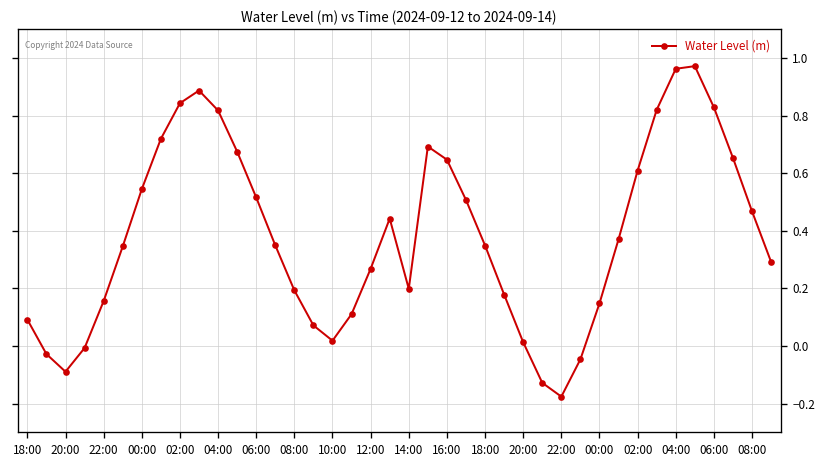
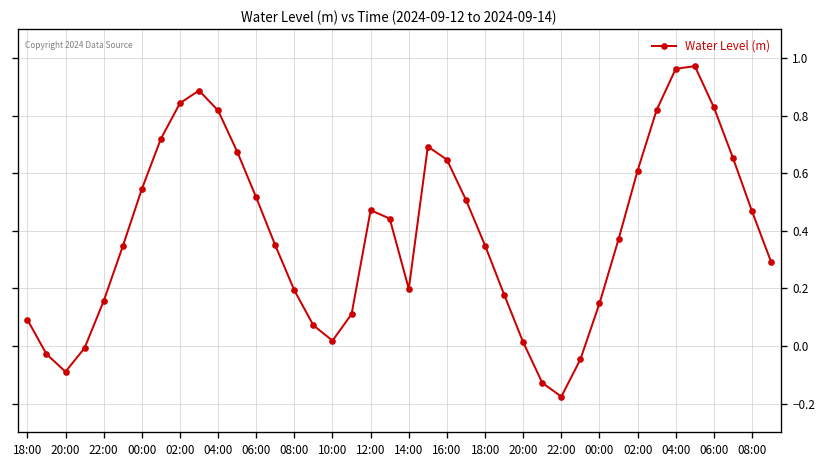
12:00: 0.27 -> 0.47
